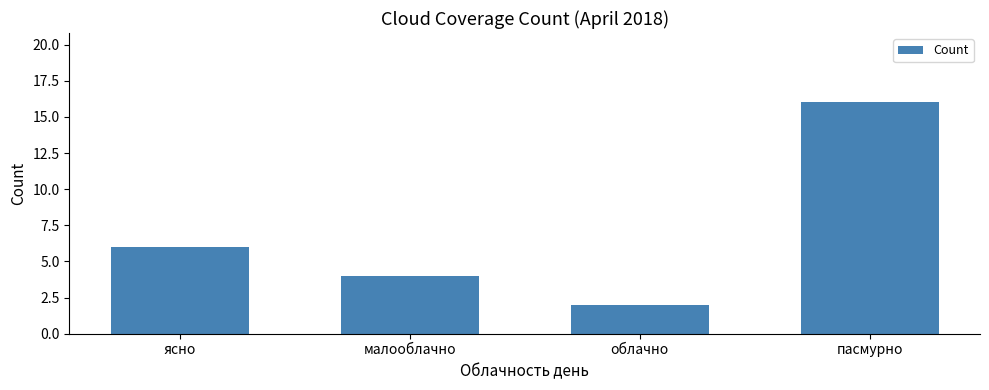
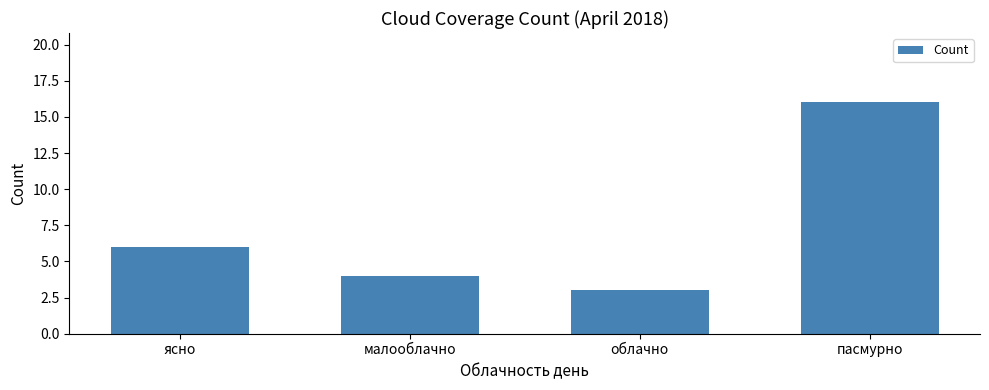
облачно: 2 -> 3
